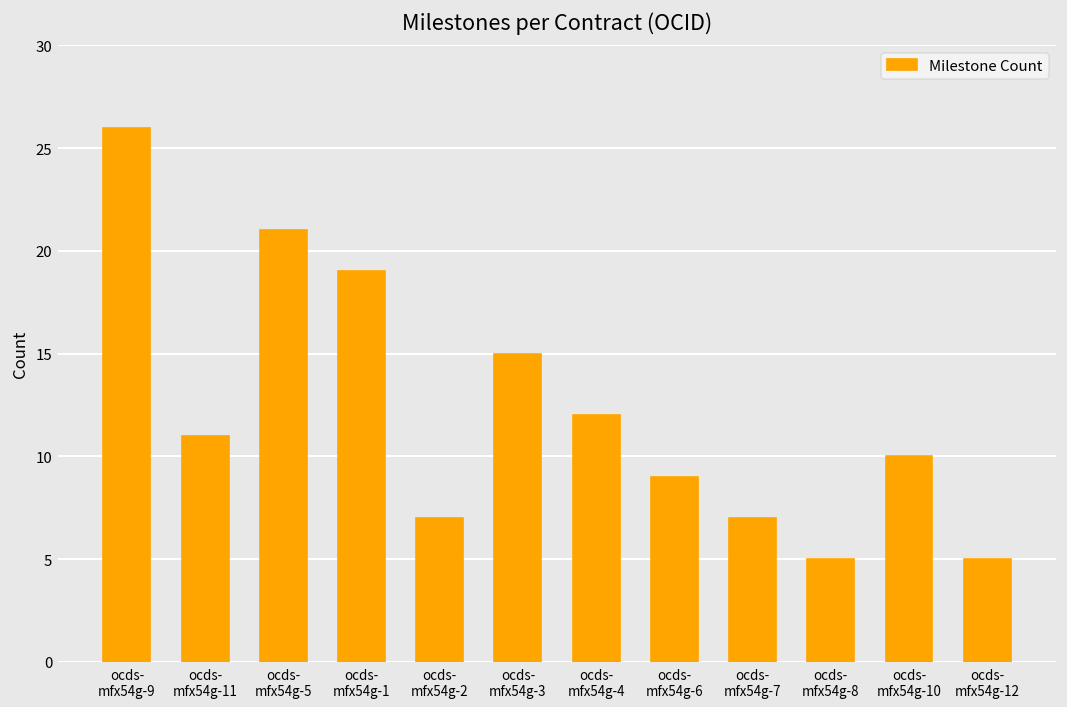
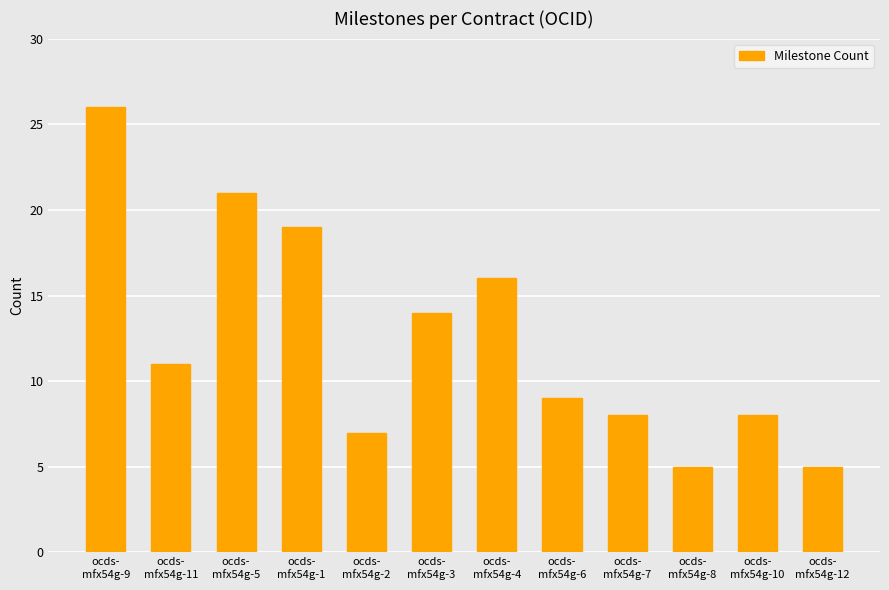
ocds- mfx54g-3: 15 -> 14
ocds- mfx54g-4: 12 -> 16
ocds- mfx54g-7: 7 -> 8
ocds- mfx54g-10: 10 -> 8
